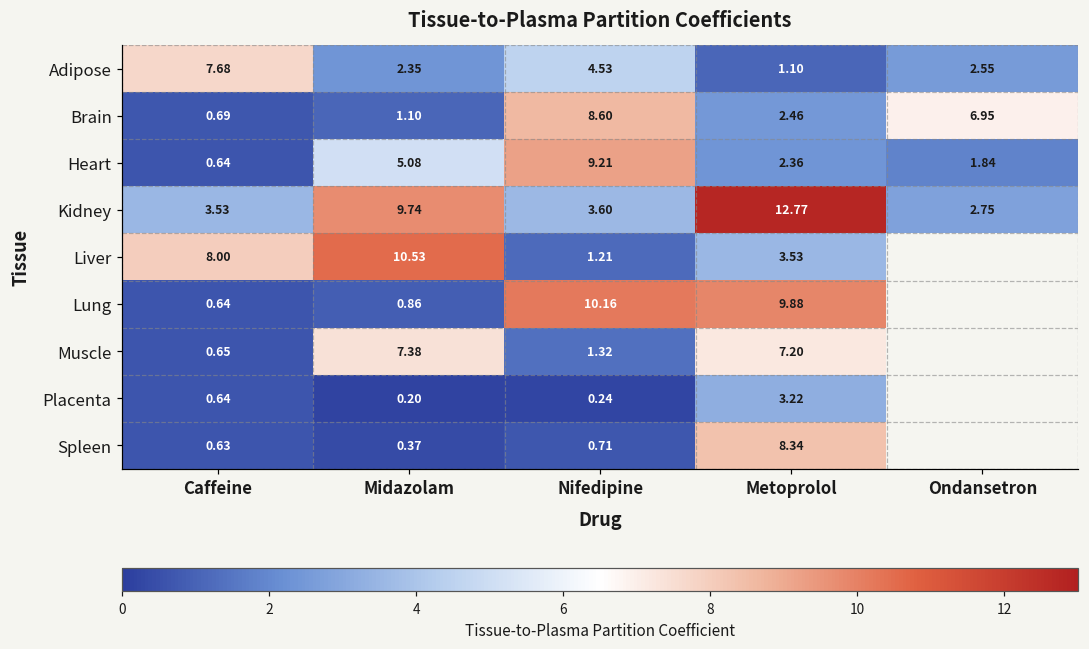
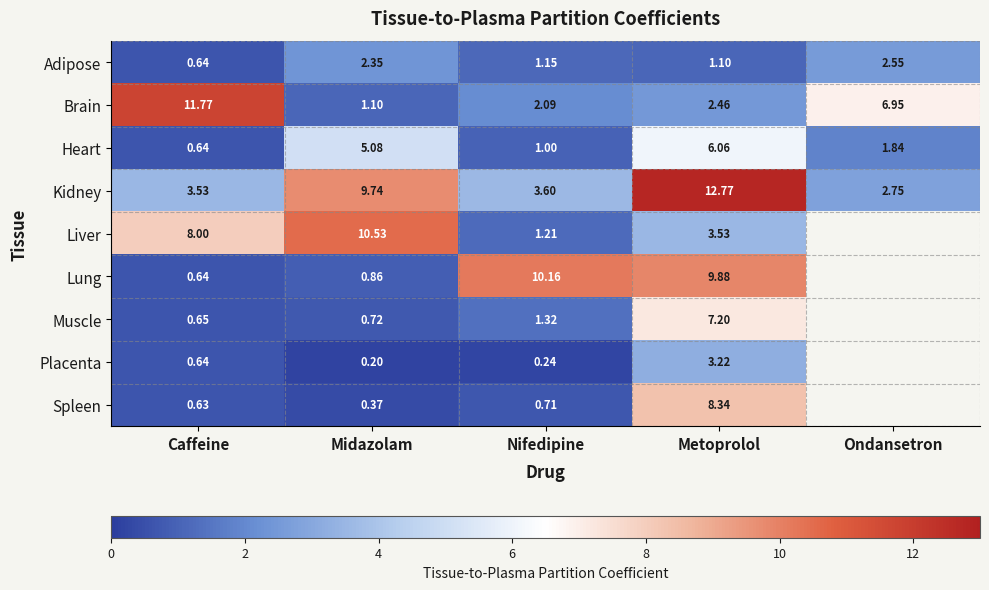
Adipose, Caffeine: 7.68 -> 0.64
Adipose, Nifedipine: 4.53 -> 1.15
Brain, Caffeine: 0.69 -> 11.77
Brain, Nifedipine: 8.60 -> 2.09
Heart, Nifedipine: 9.21 -> 1.00
Heart, Metoprolol: 2.36 -> 6.06
Muscle, Midazolam: 7.38 -> 0.72
